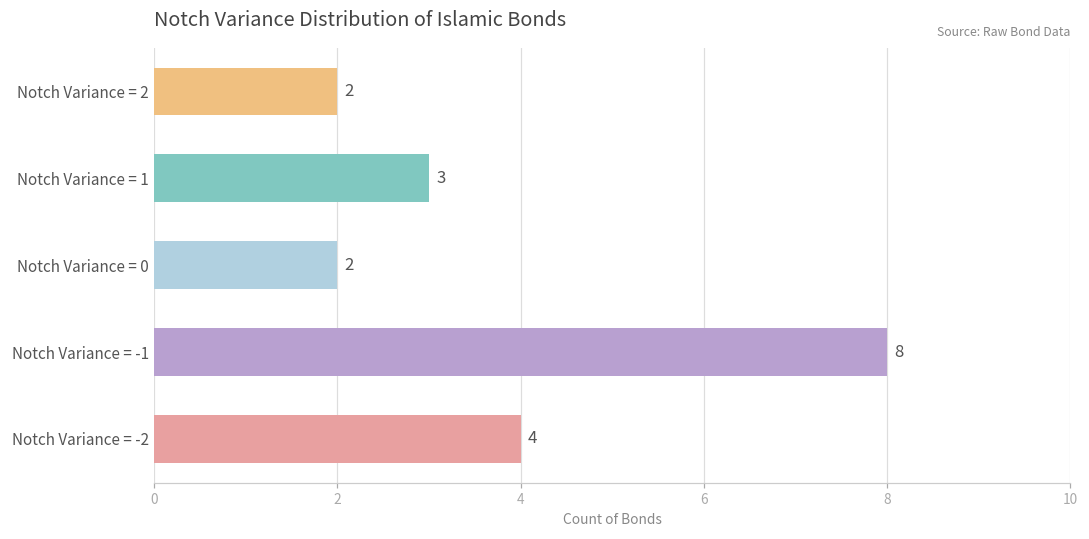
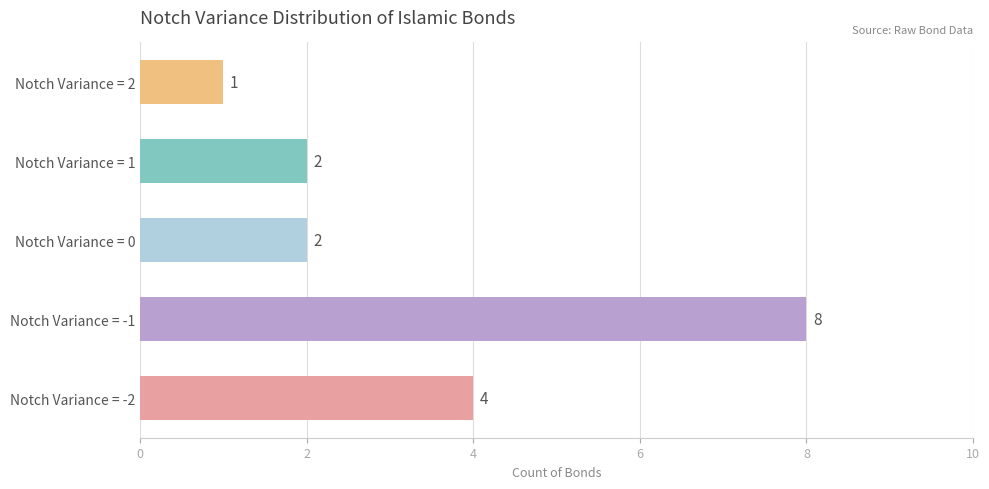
Notch Variance = 2: 2 -> 1
Notch Variance = 1: 3 -> 2
